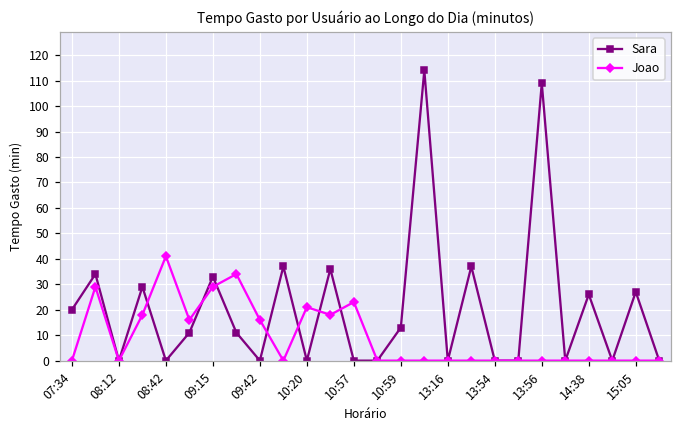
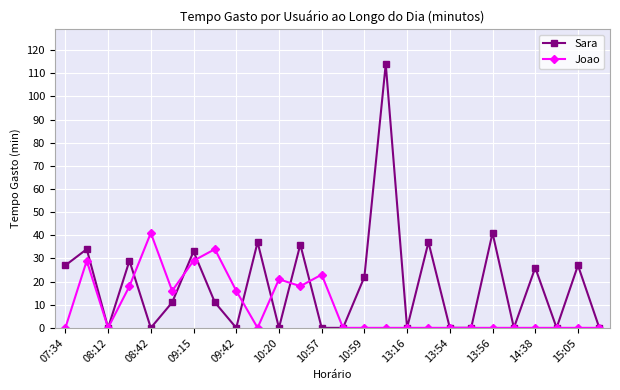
Sara, 07:34: 20 -> 27
Sara, 10:59: 13 -> 22
Sara, 13:56: 109 -> 41
